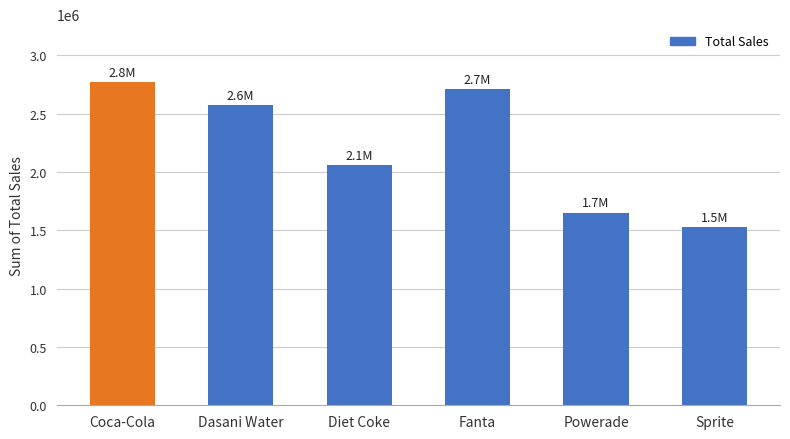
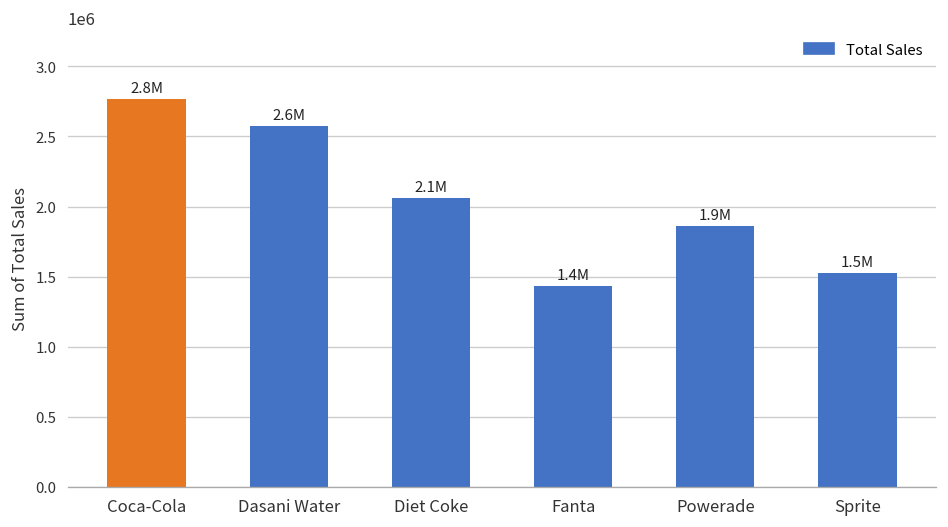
Fanta: 2.7M -> 1.4M
Powerade: 1.7M -> 1.9M
